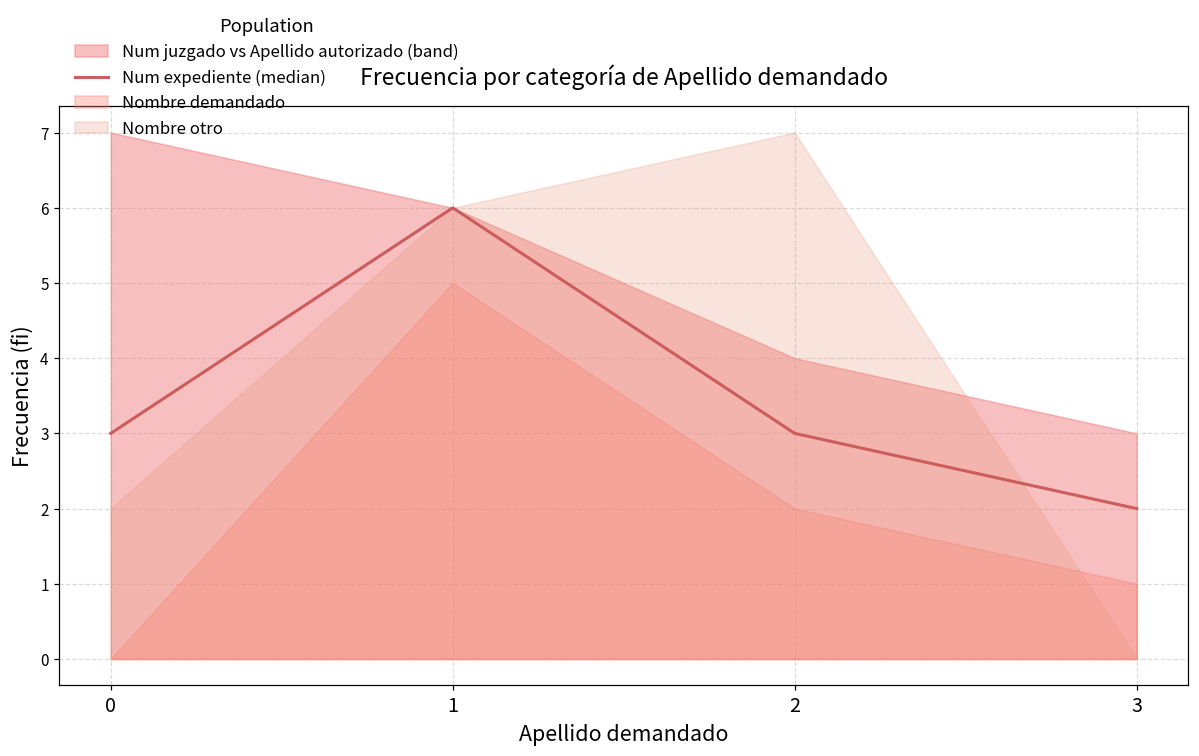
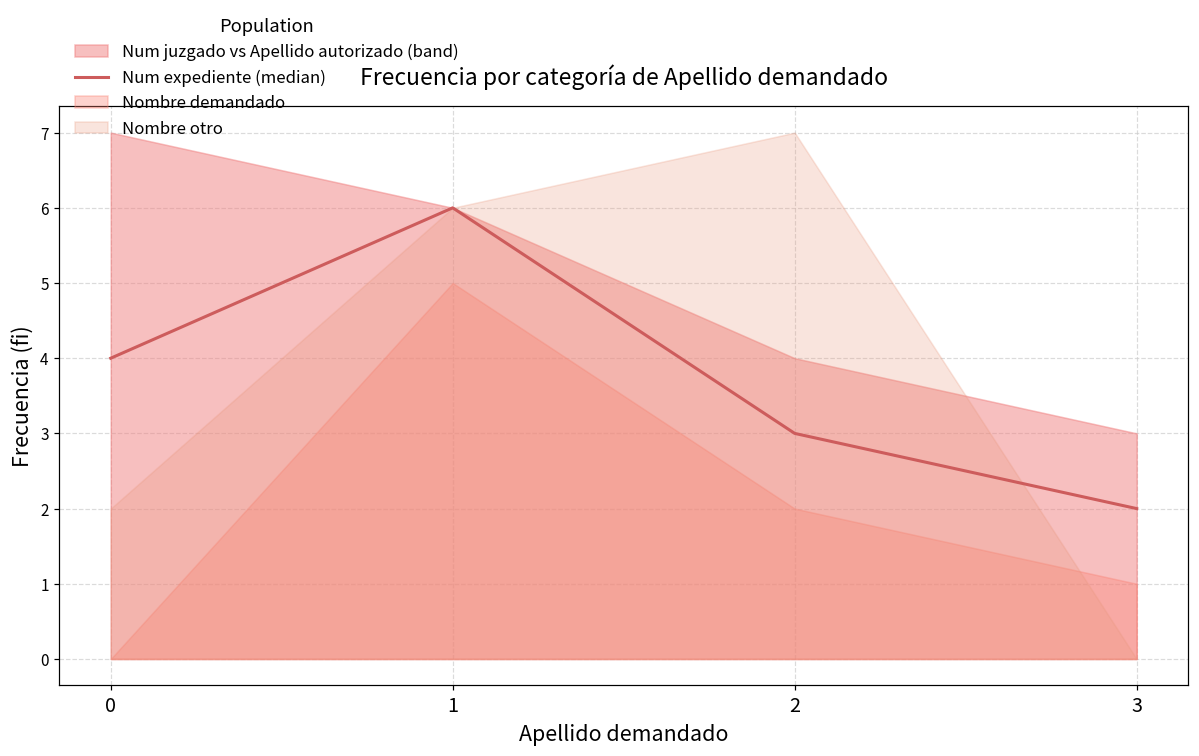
Num expediente (median), 0: 3 -> 4
